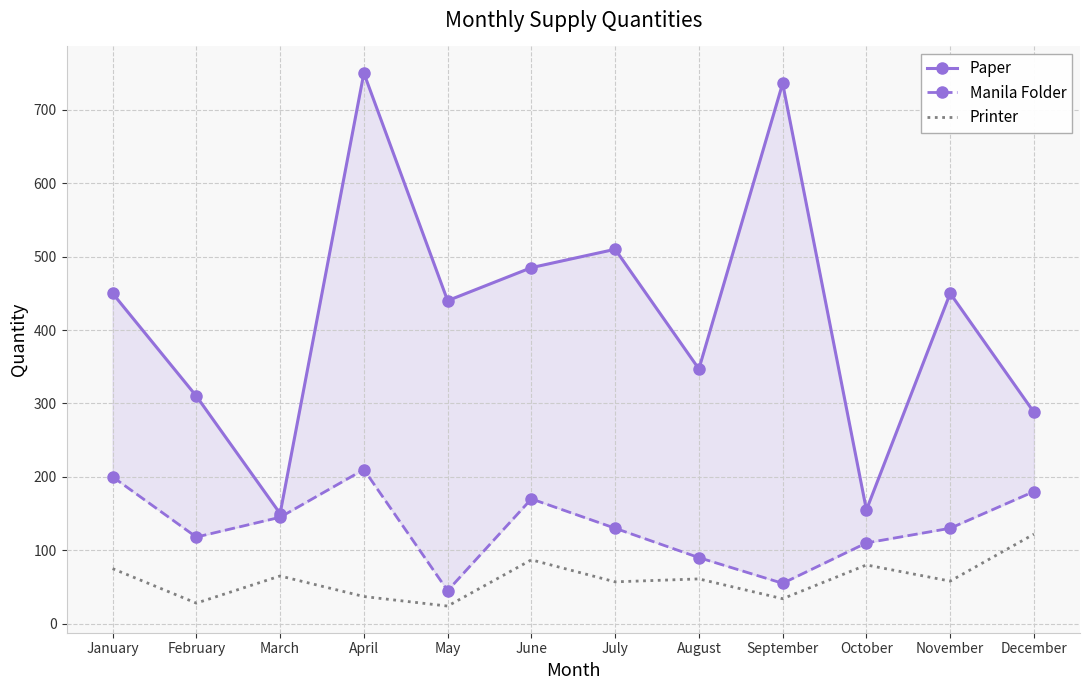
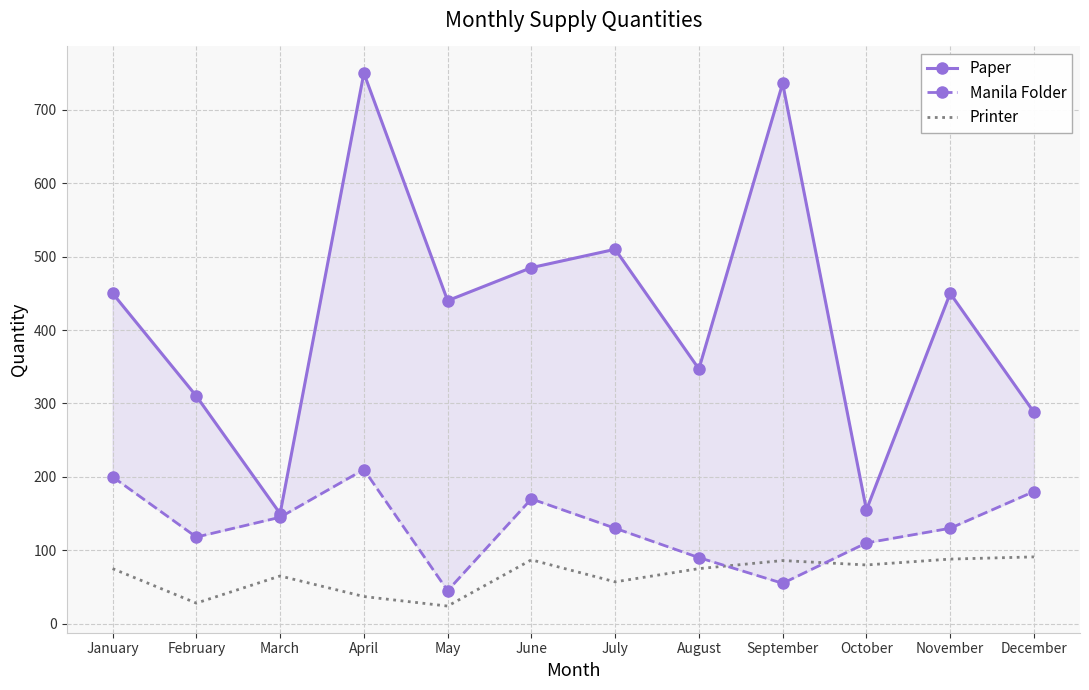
Printer, August: 60 -> 80
Printer, September: 30 -> 90
Printer, November: 60 -> 90
Printer, December: 120 -> 90
